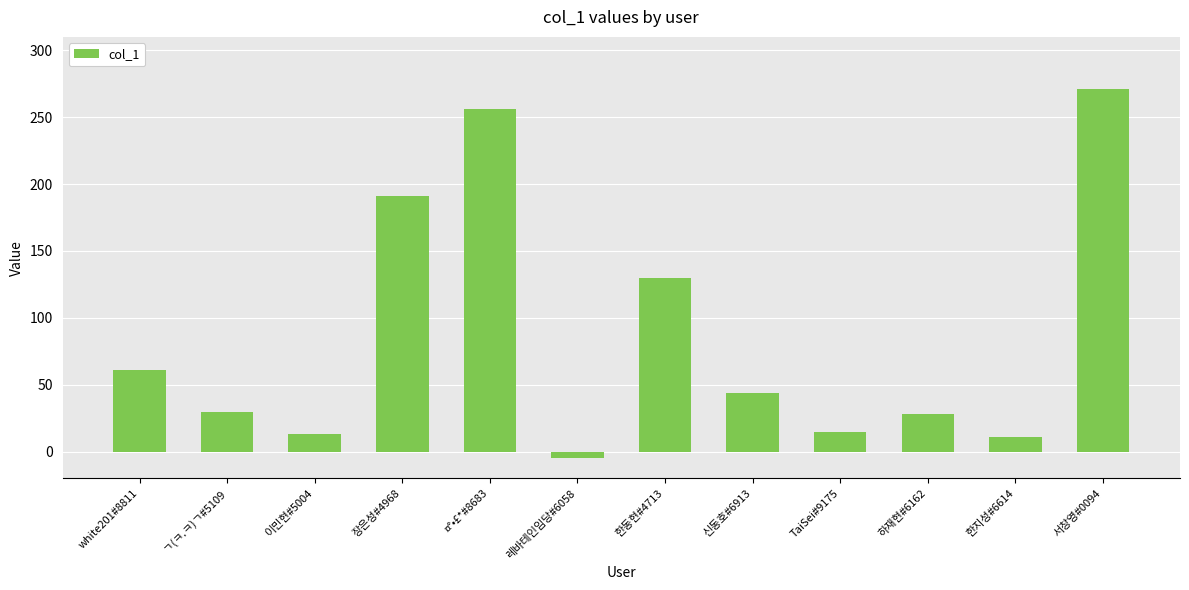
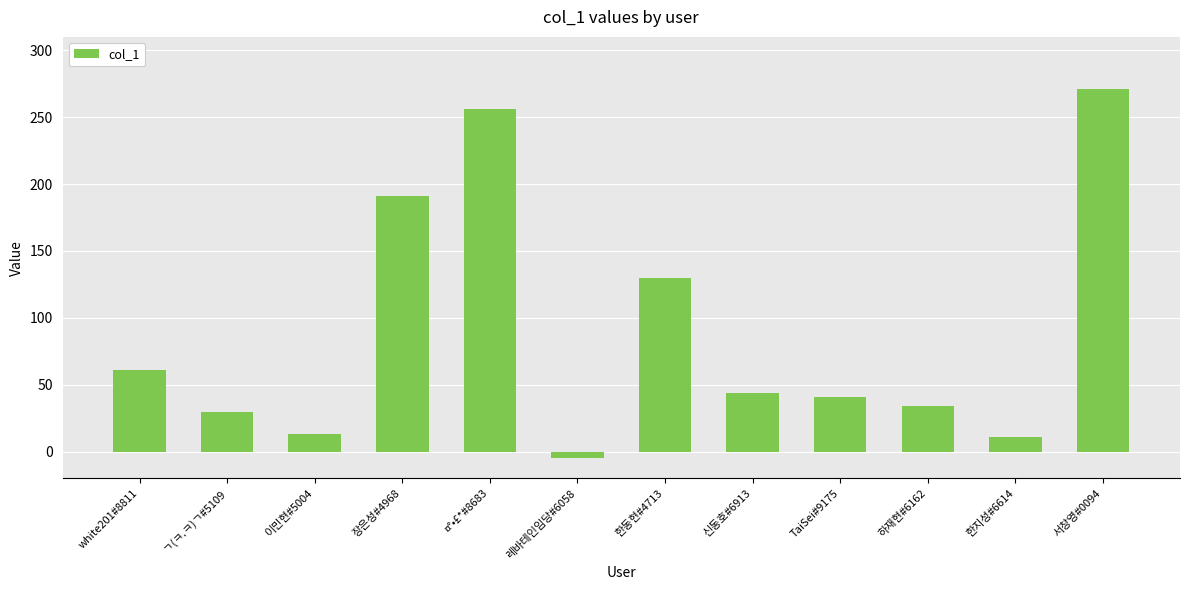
TaiSei#9175: 15 -> 41
하재현#6162: 28 -> 34
